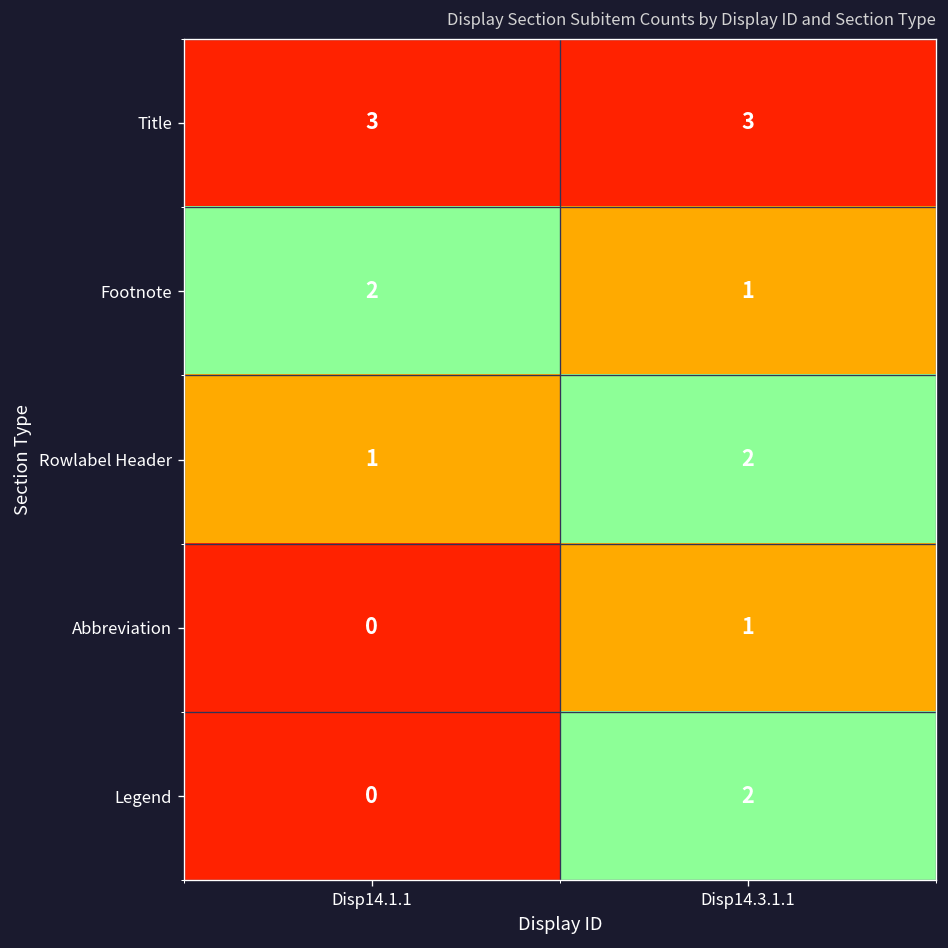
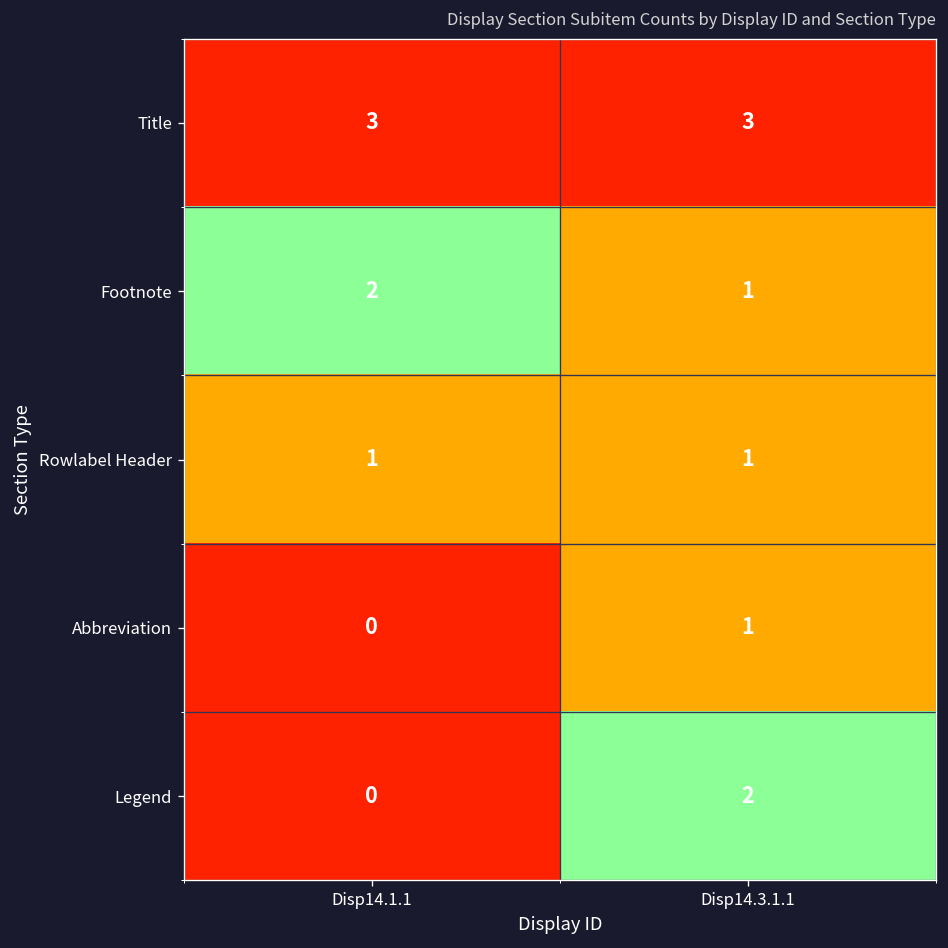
Rowlabel Header, Disp14.3.1.1: 2 -> 1
